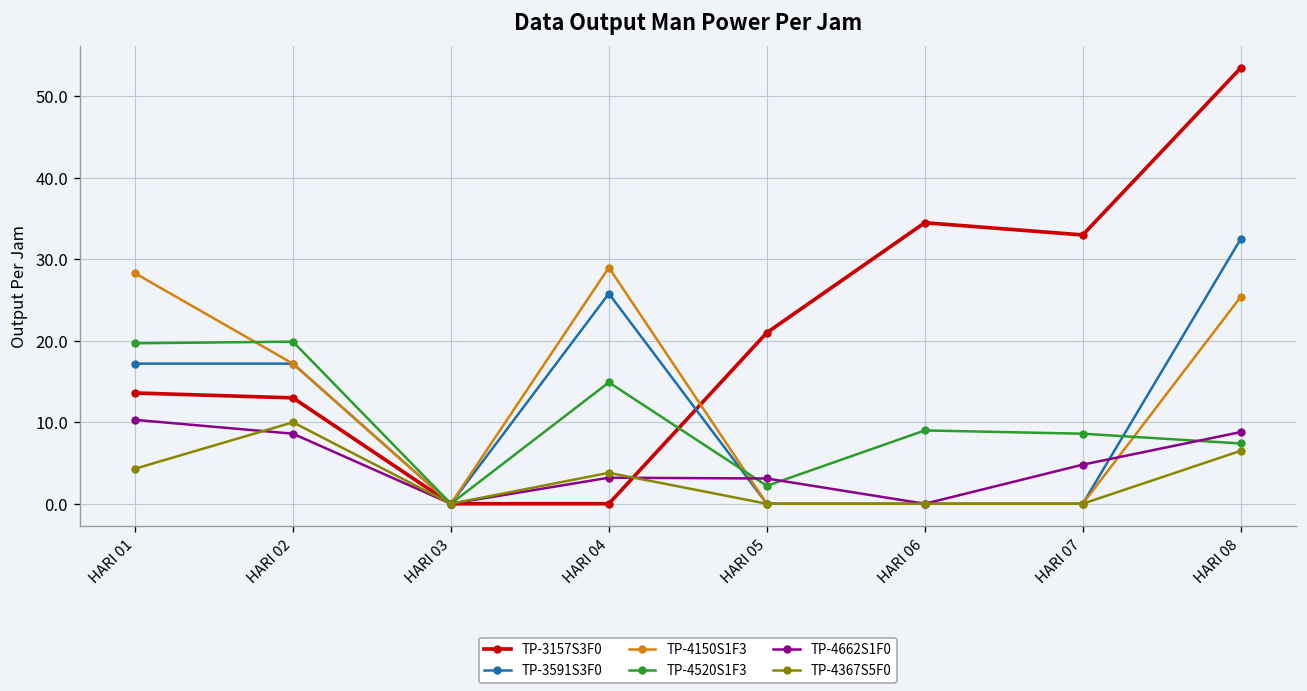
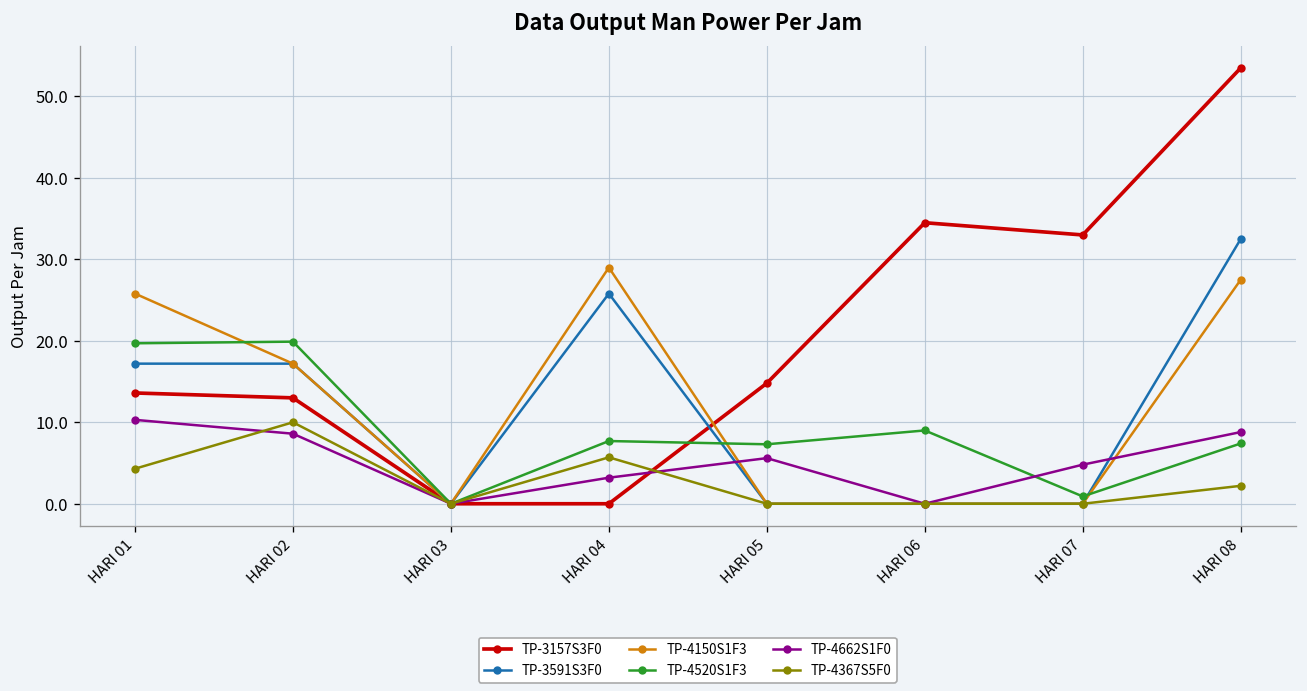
TP-4150S1F3, HARI 01: 28 -> 26
TP-4520S1F3, HARI 04: 15 -> 8
TP-4367S5F0, HARI 04: 4 -> 6
TP-3157S3F0, HARI 05: 21 -> 15
TP-4520S1F3, HARI 05: 2 -> 7
TP-4662S1F0, HARI 05: 3 -> 6
TP-4520S1F3, HARI 07: 9 -> 1
TP-4150S1F3, HARI 08: 25 -> 28
TP-4367S5F0, HARI 08: 7 -> 2
